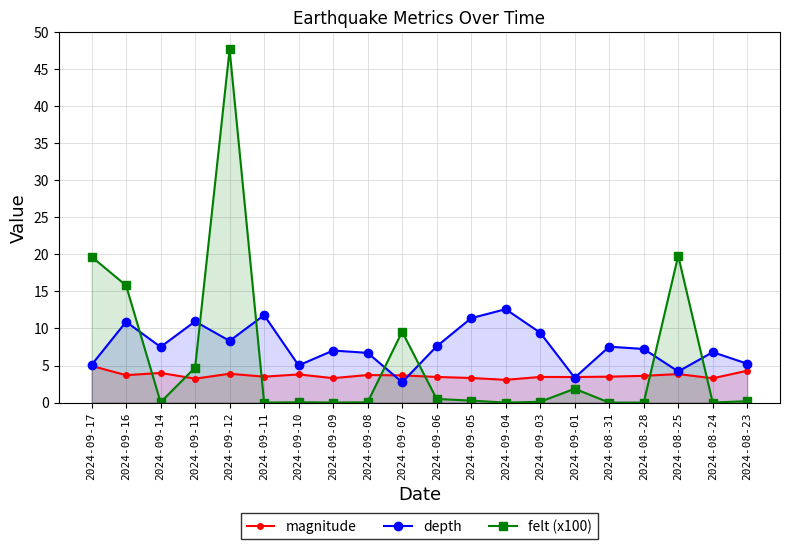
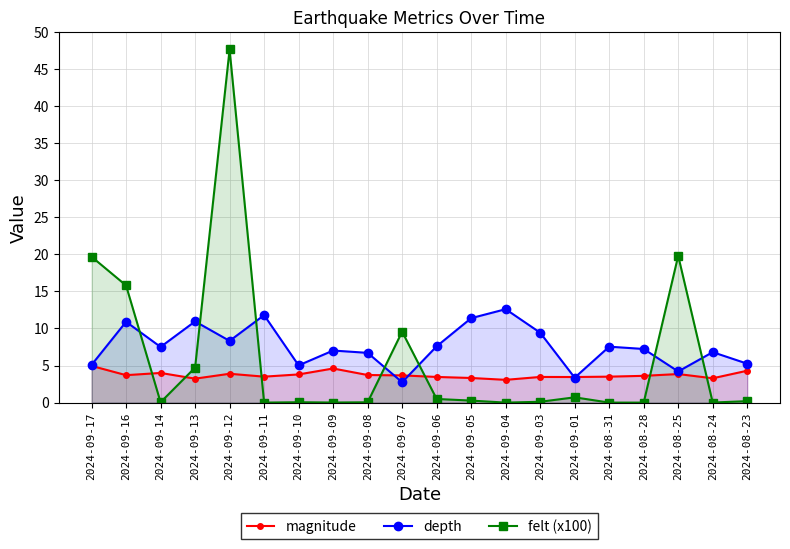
magnitude, 2024-09-09: 3 -> 5
felt (x100), 2024-09-01: 2 -> 1
